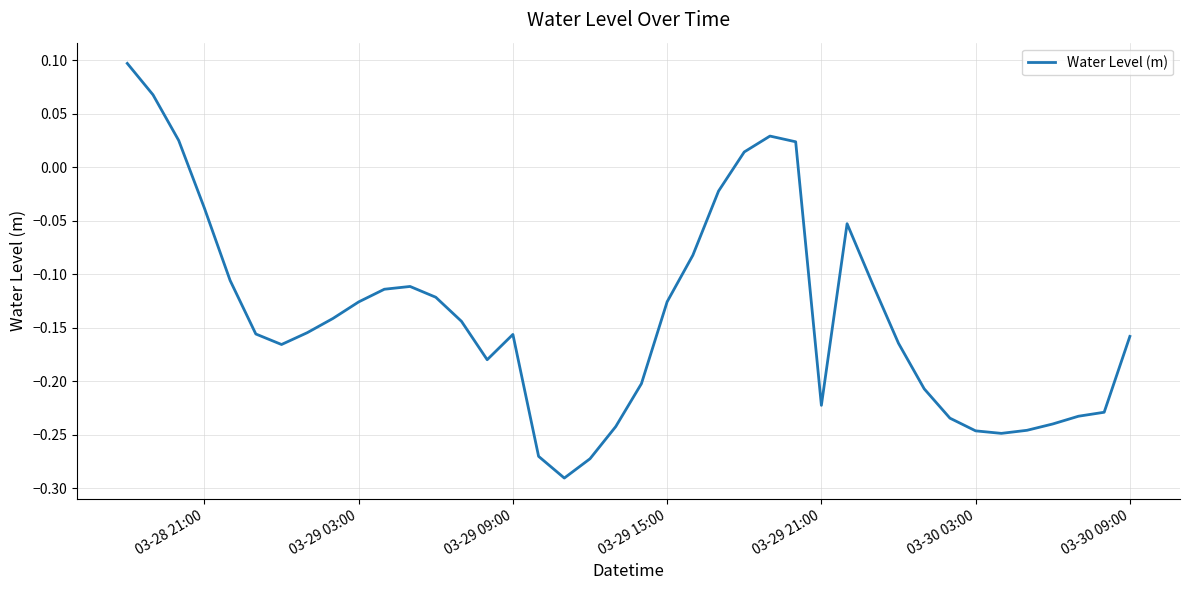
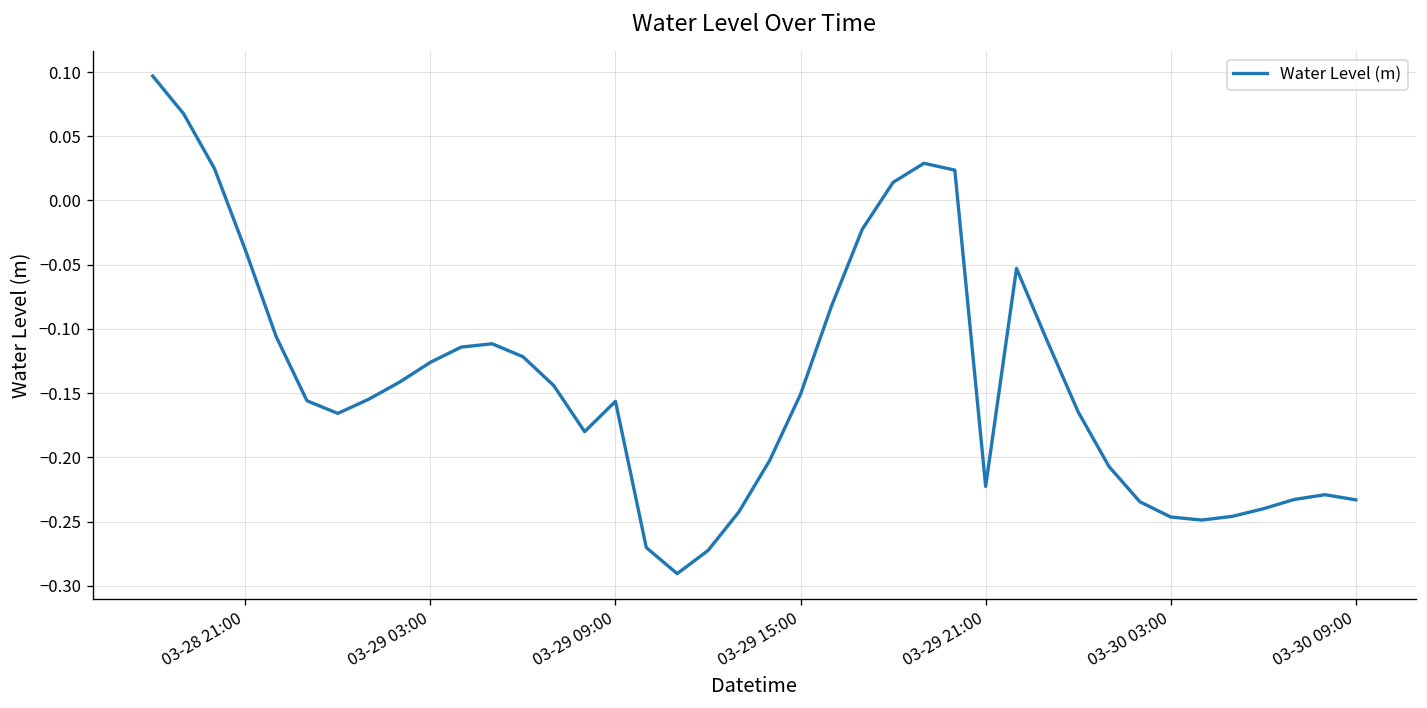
03-29 15:00: -0.126 -> -0.151
03-30 09:00: -0.158 -> -0.233
